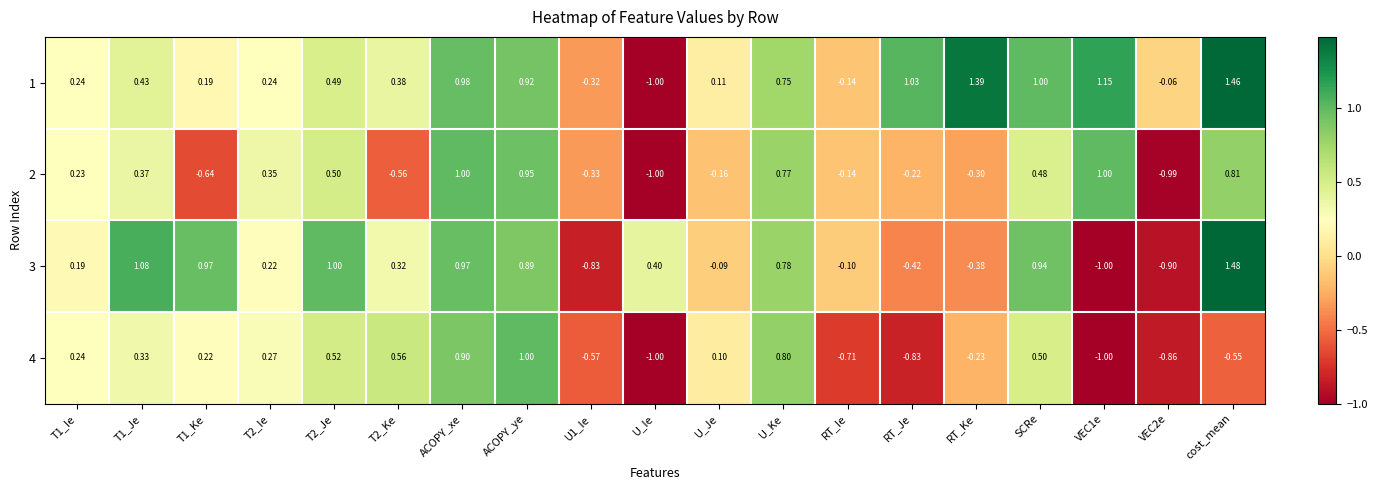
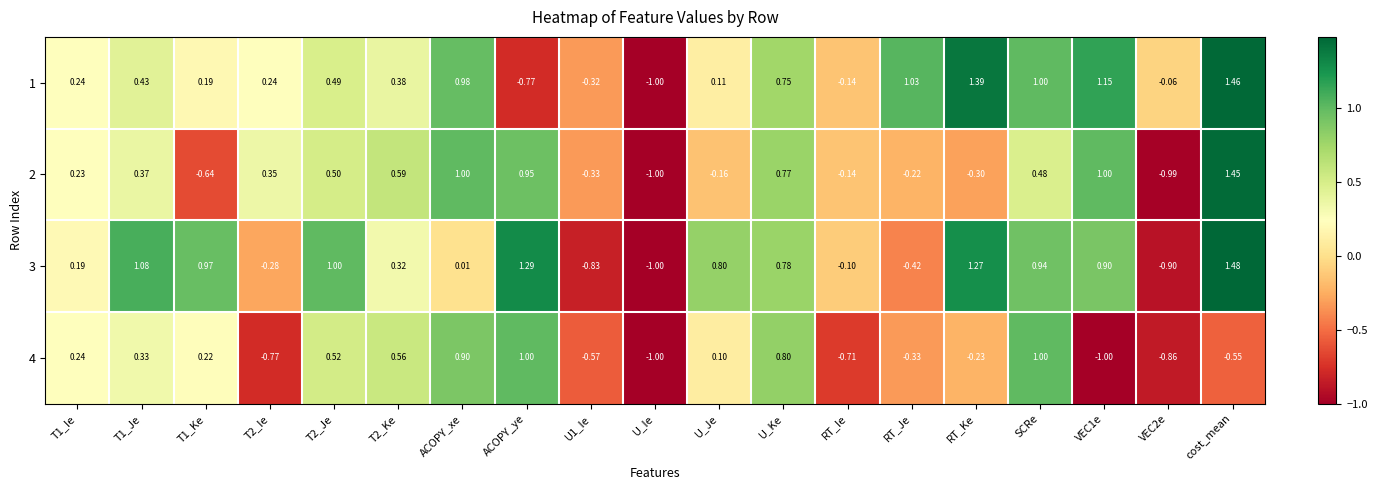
1, ACOPY_ye: 0.92 -> -0.77
2, T2_Ke: -0.56 -> 0.59
2, cost_mean: 0.81 -> 1.45
3, T2_Ie: 0.22 -> -0.28
3, ACOPY_xe: 0.97 -> 0.01
3, ACOPY_ye: 0.89 -> 1.29
3, U_Ie: 0.40 -> -1.00
3, U_Je: -0.09 -> 0.80
3, RT_Ke: -0.38 -> 1.27
3, VEC1e: -1.00 -> 0.90
4, T2_Ie: 0.27 -> -0.77
4, RT_Je: -0.83 -> -0.33
4, SCRe: 0.50 -> 1.00
